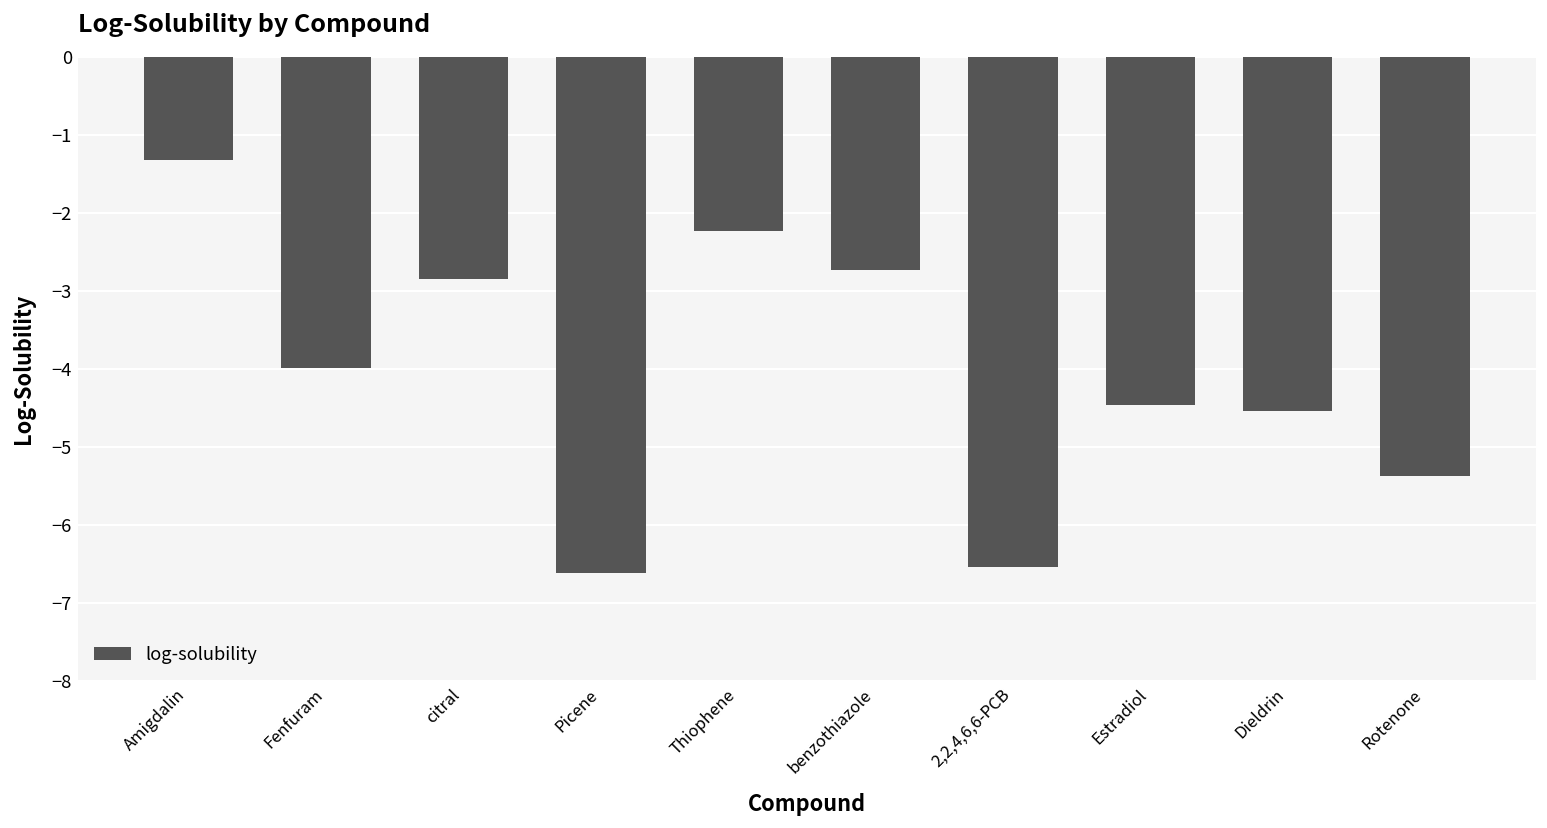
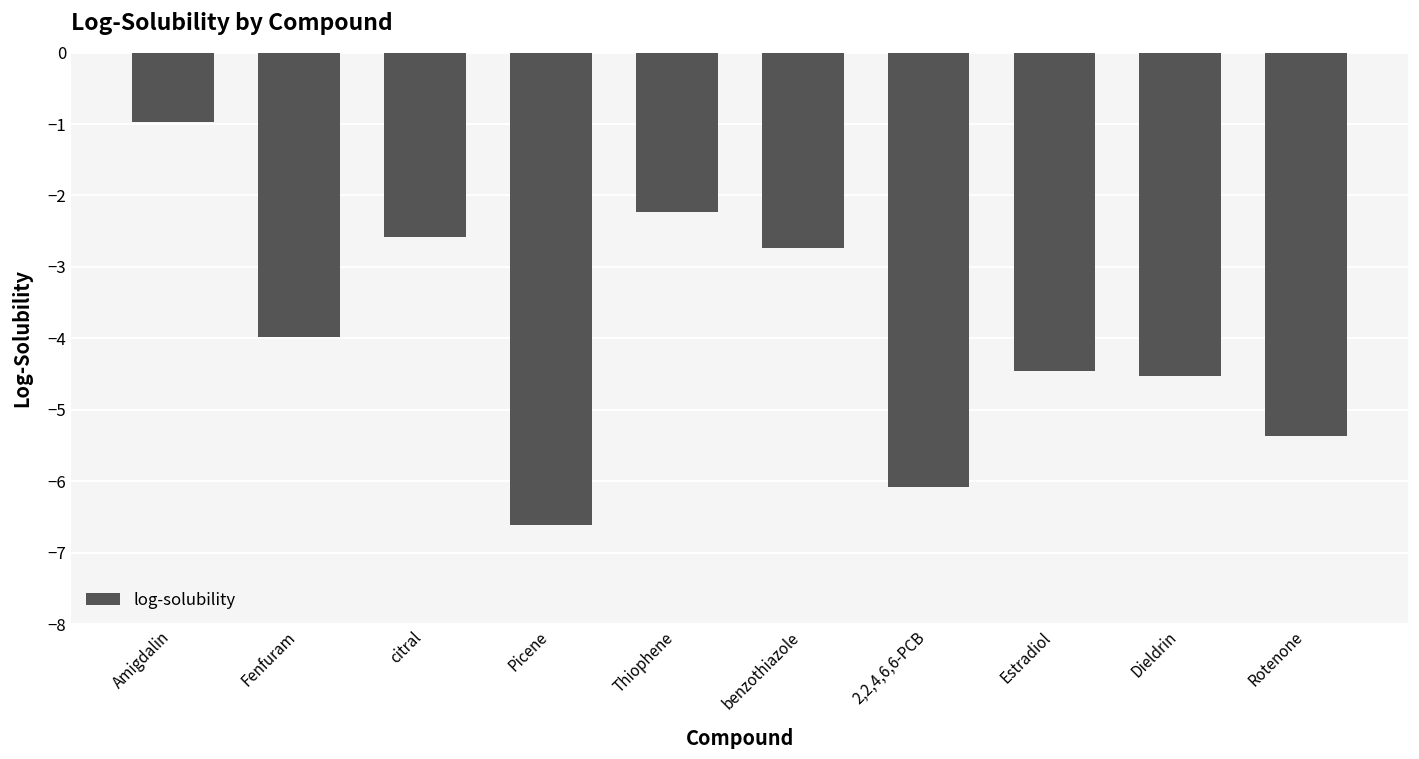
Amigdalin: -1.3 -> -1.0
citral: -2.9 -> -2.6
2,2,4,6,6-PCB: -6.5 -> -6.1
